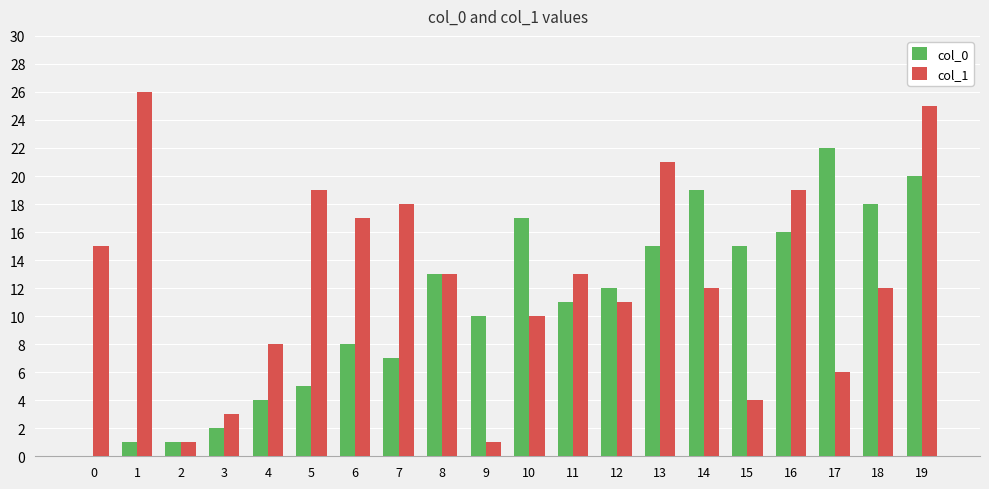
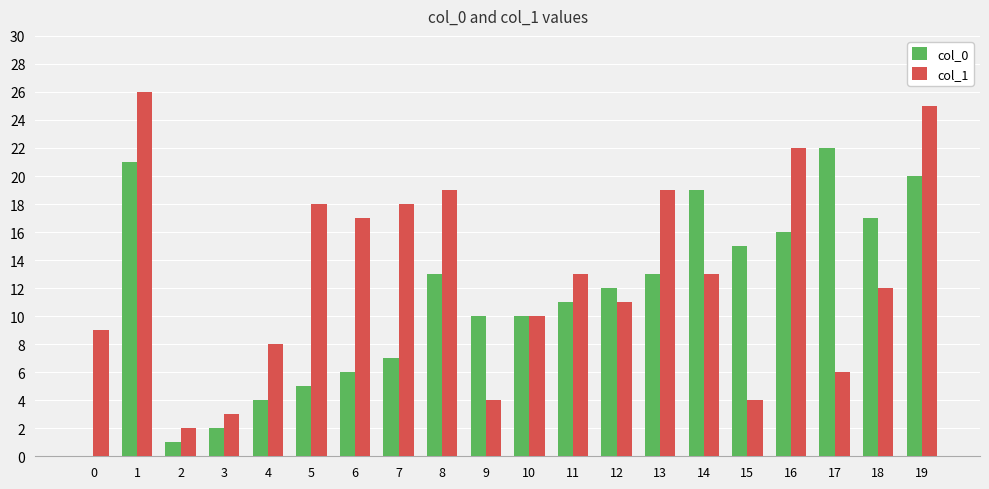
col_1, 0: 15 -> 9
col_0, 1: 1 -> 21
col_1, 2: 1 -> 2
col_1, 5: 19 -> 18
col_0, 6: 8 -> 6
col_1, 8: 13 -> 19
col_1, 9: 1 -> 4
col_0, 10: 17 -> 10
col_0, 13: 15 -> 13
col_1, 13: 21 -> 19
col_1, 14: 12 -> 13
col_1, 16: 19 -> 22
col_0, 18: 18 -> 17
